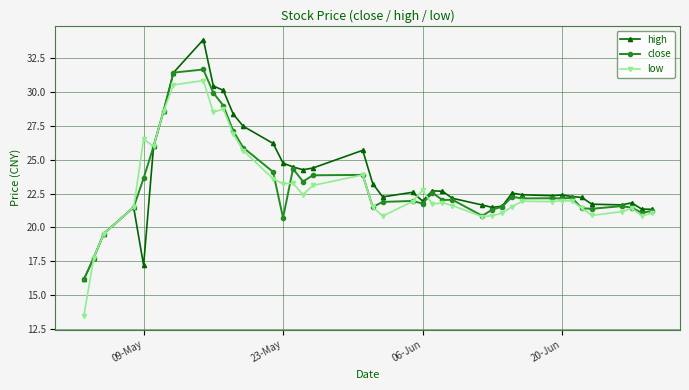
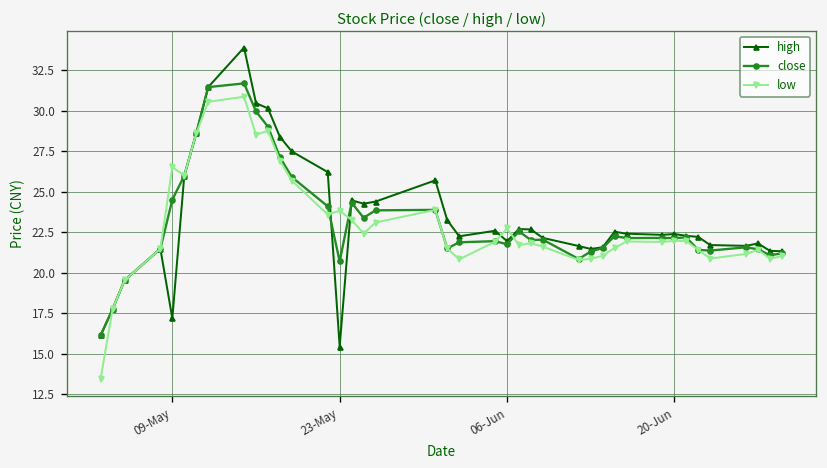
close, 09-May: 23.6 -> 24.5
high, 23-May: 24.8 -> 15.5
low, 23-May: 23.2 -> 23.8
